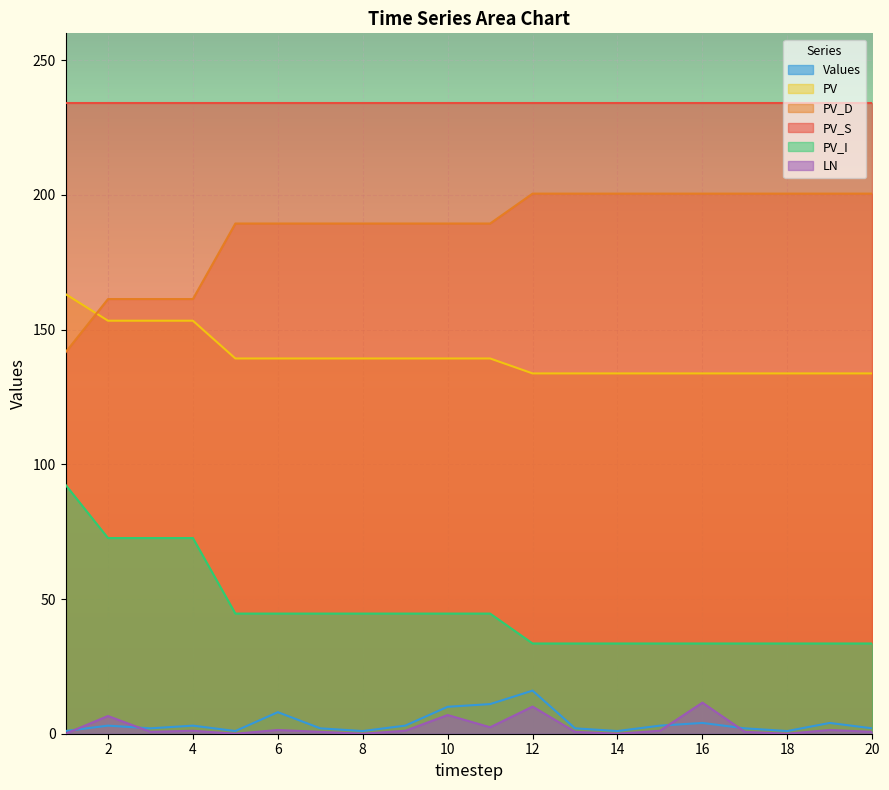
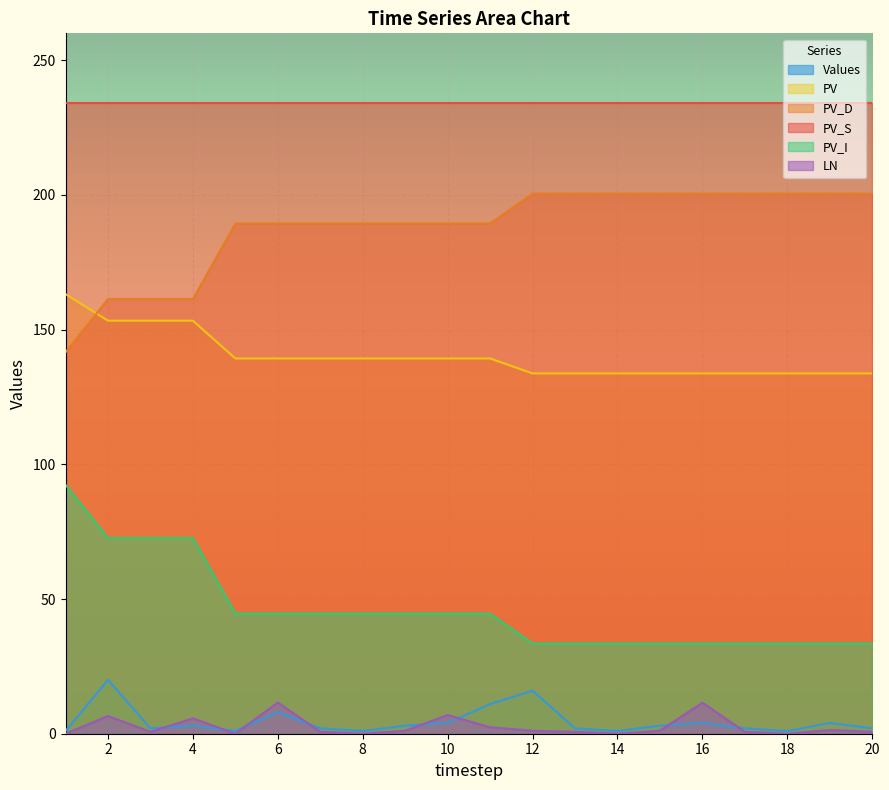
Values, 2: 3 -> 20
LN, 4: 1 -> 6
LN, 6: 1 -> 12
Values, 10: 10 -> 4
LN, 12: 10 -> 1
